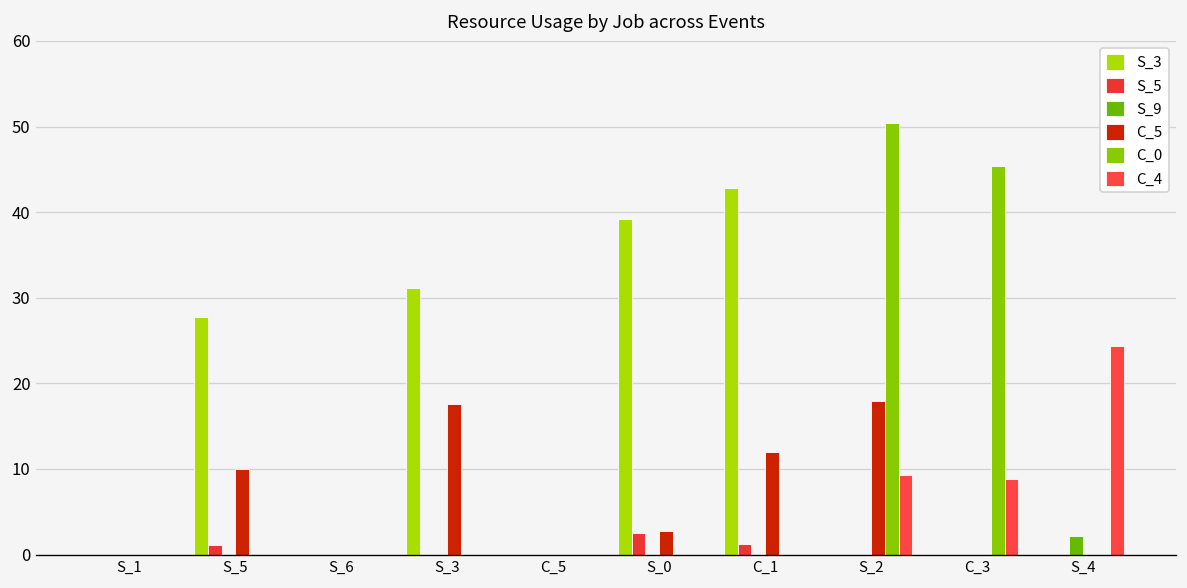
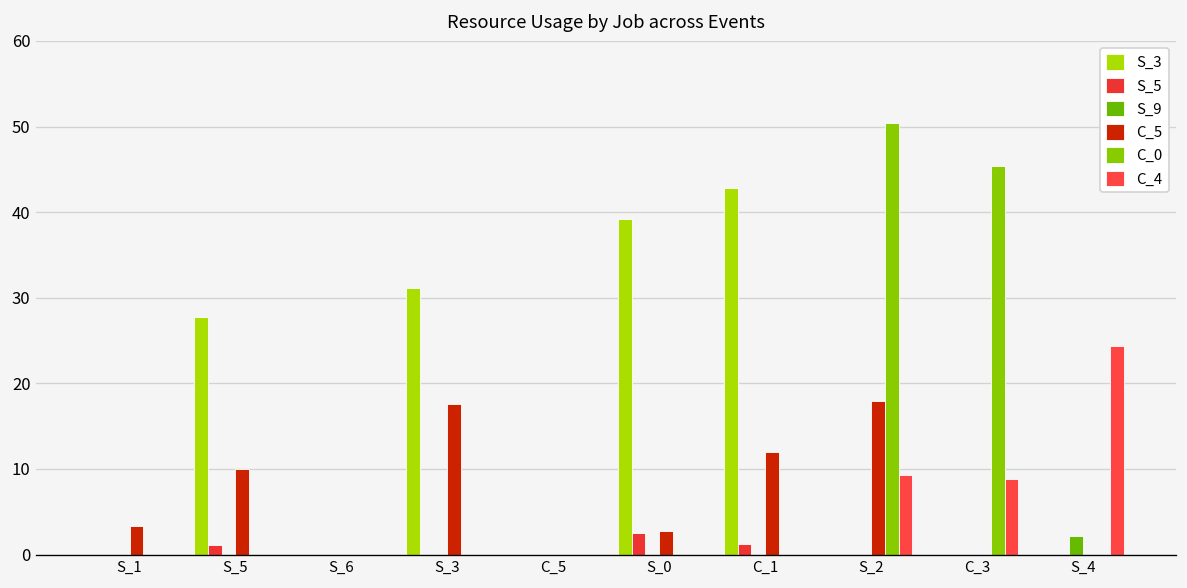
C_5, S_1: 0 -> 3
